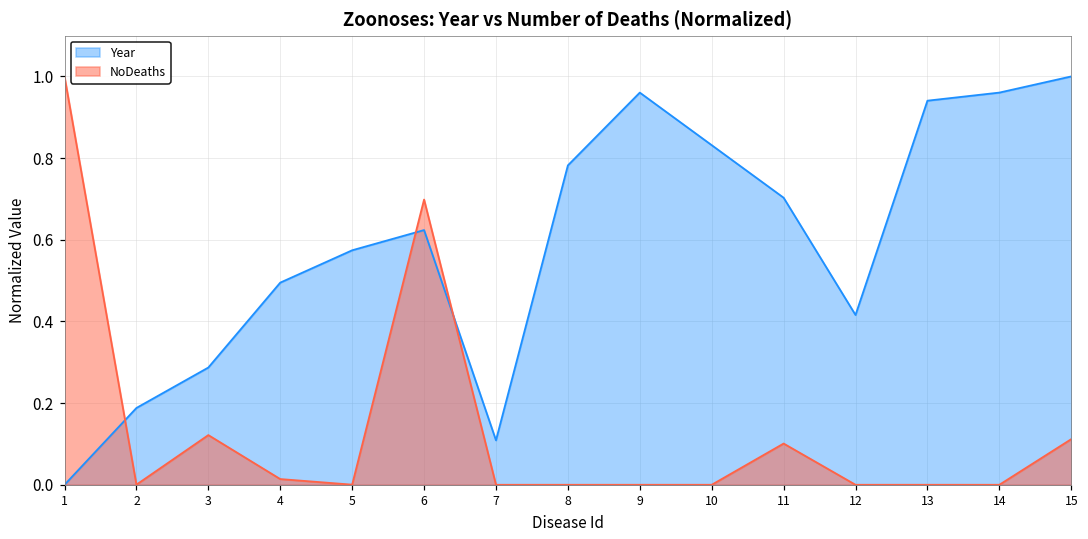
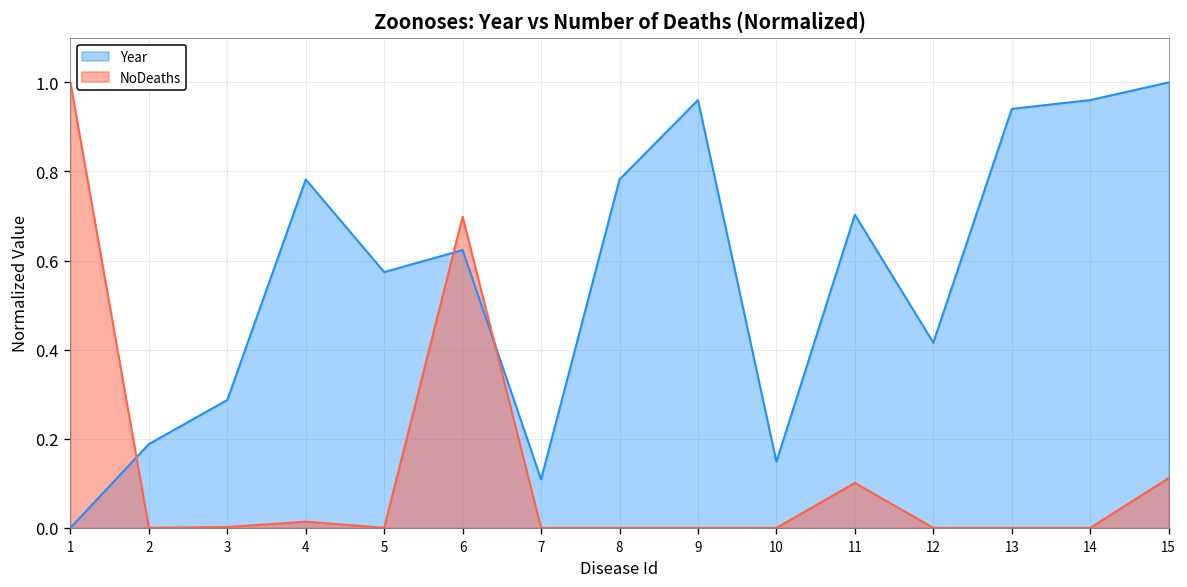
NoDeaths, 3: 0.12 -> 0.00
Year, 4: 0.50 -> 0.78
Year, 10: 0.83 -> 0.15
